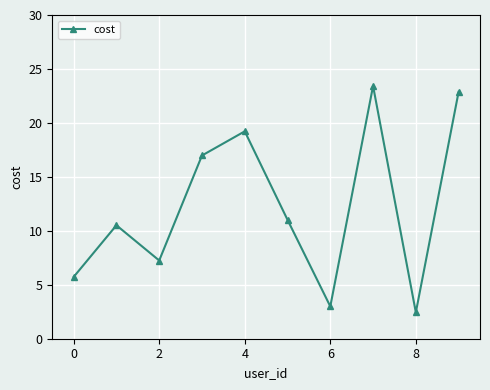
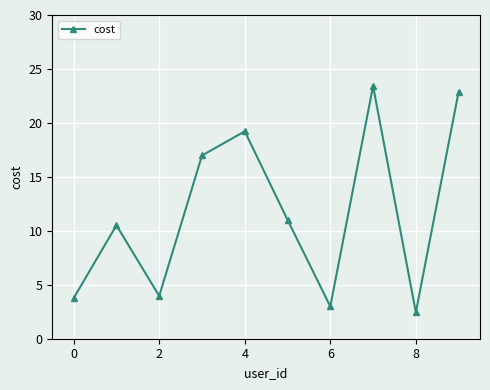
0: 5.7 -> 3.8
2: 7.2 -> 4.0
